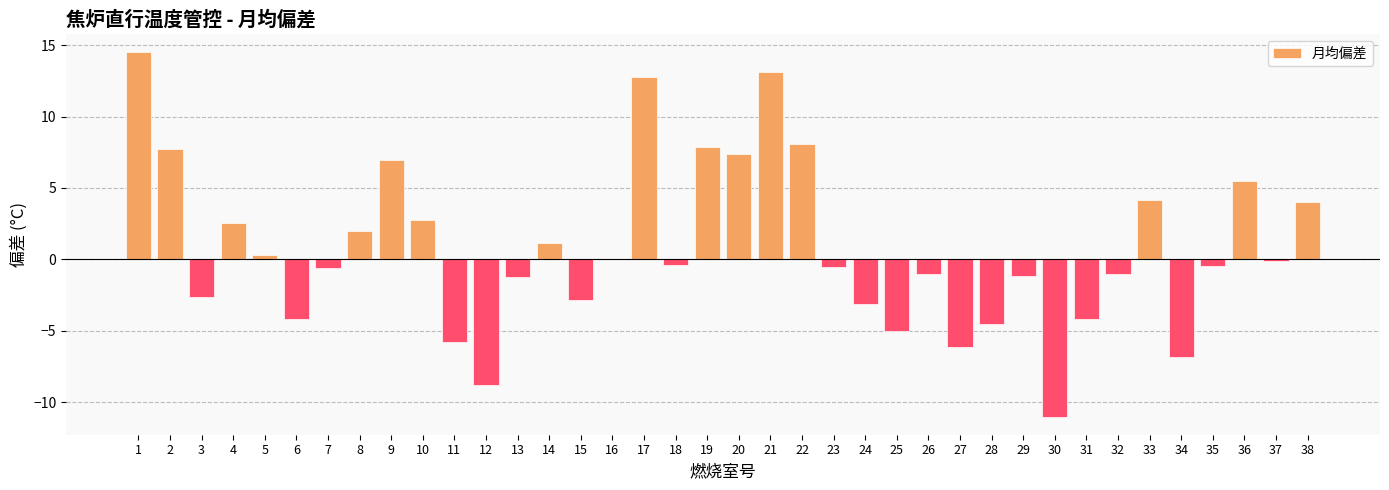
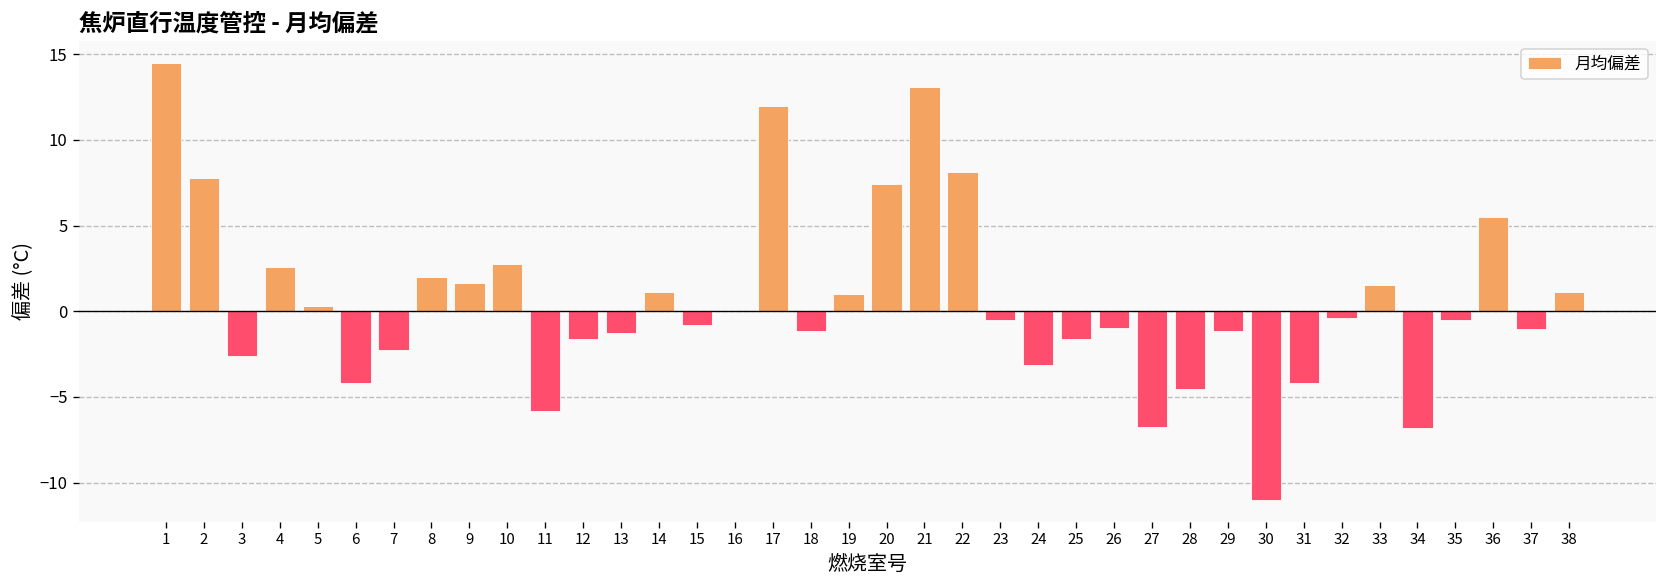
7: -0.6 -> -2.3
9: 7.0 -> 1.6
12: -8.8 -> -1.6
15: -2.9 -> -0.8
17: 12.8 -> 12.0
18: -0.4 -> -1.1
19: 7.9 -> 1.0
25: -5.0 -> -1.6
27: -6.1 -> -6.8
32: -1.0 -> -0.4
33: 4.1 -> 1.5
37: -0.1 -> -1.1
38: 4.0 -> 1.1
